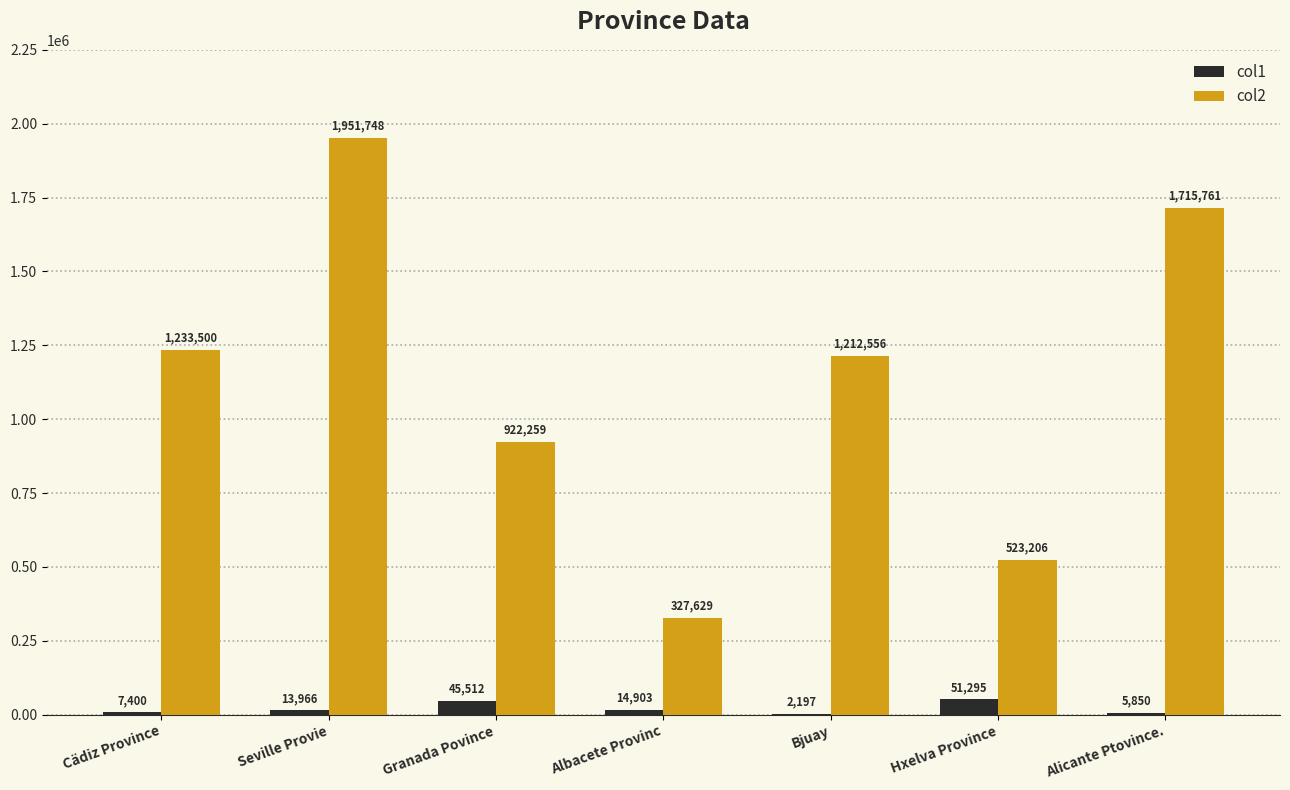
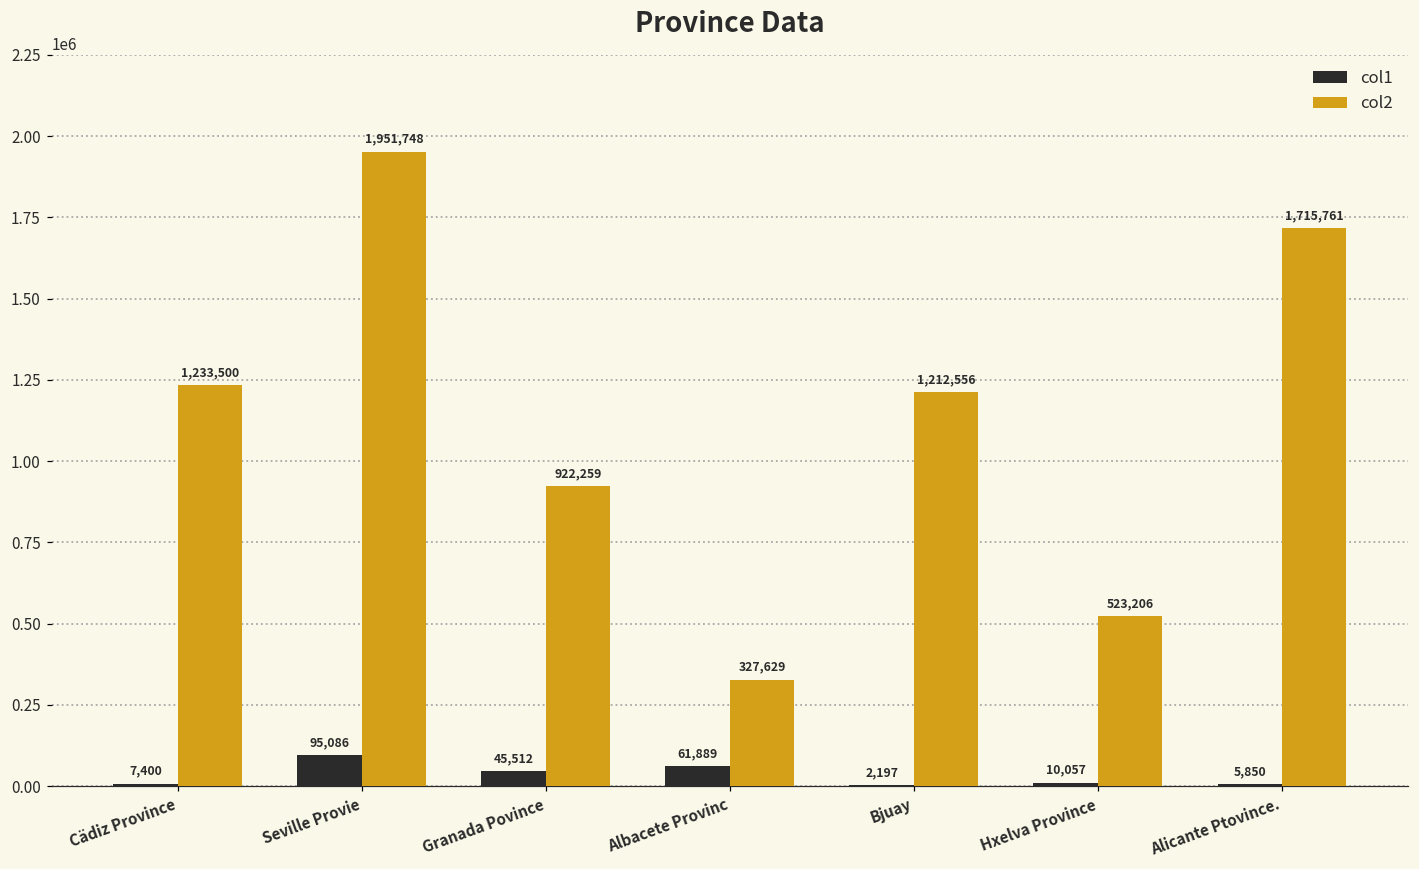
col1, Seville Provie: 13,966 -> 95,086
col1, Albacete Provinc: 14,903 -> 61,889
col1, Hxelva Province: 51,295 -> 10,057
